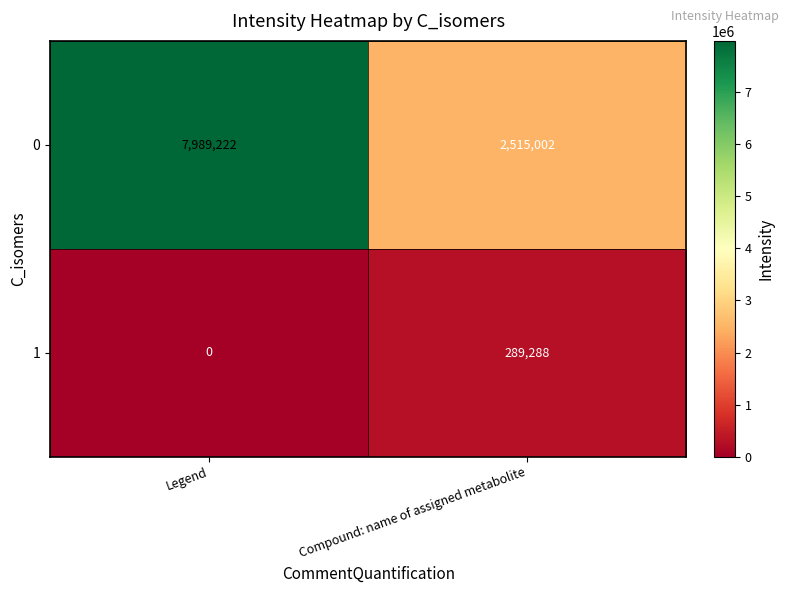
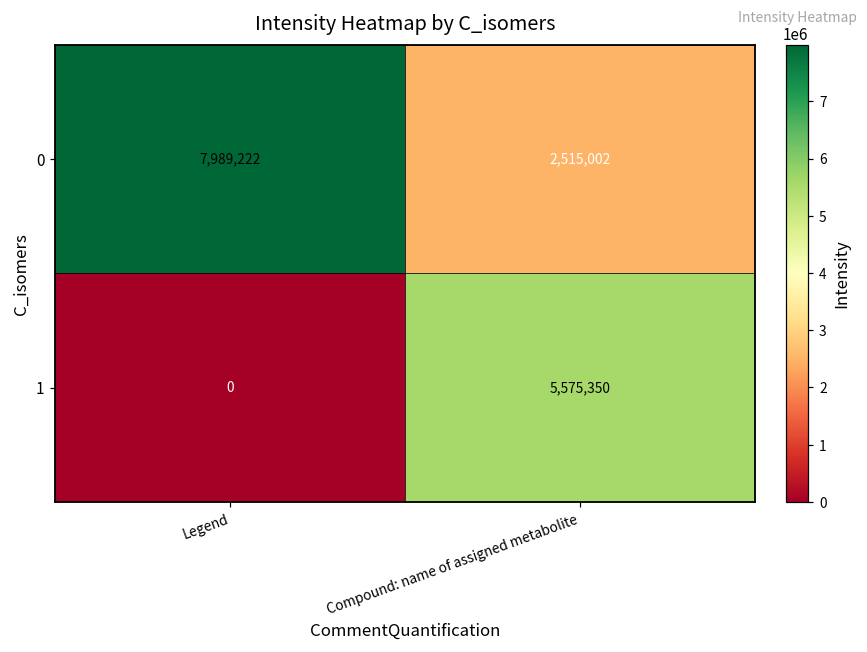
1, Compound: name of assigned metabolite: 289,288 -> 5,575,350
